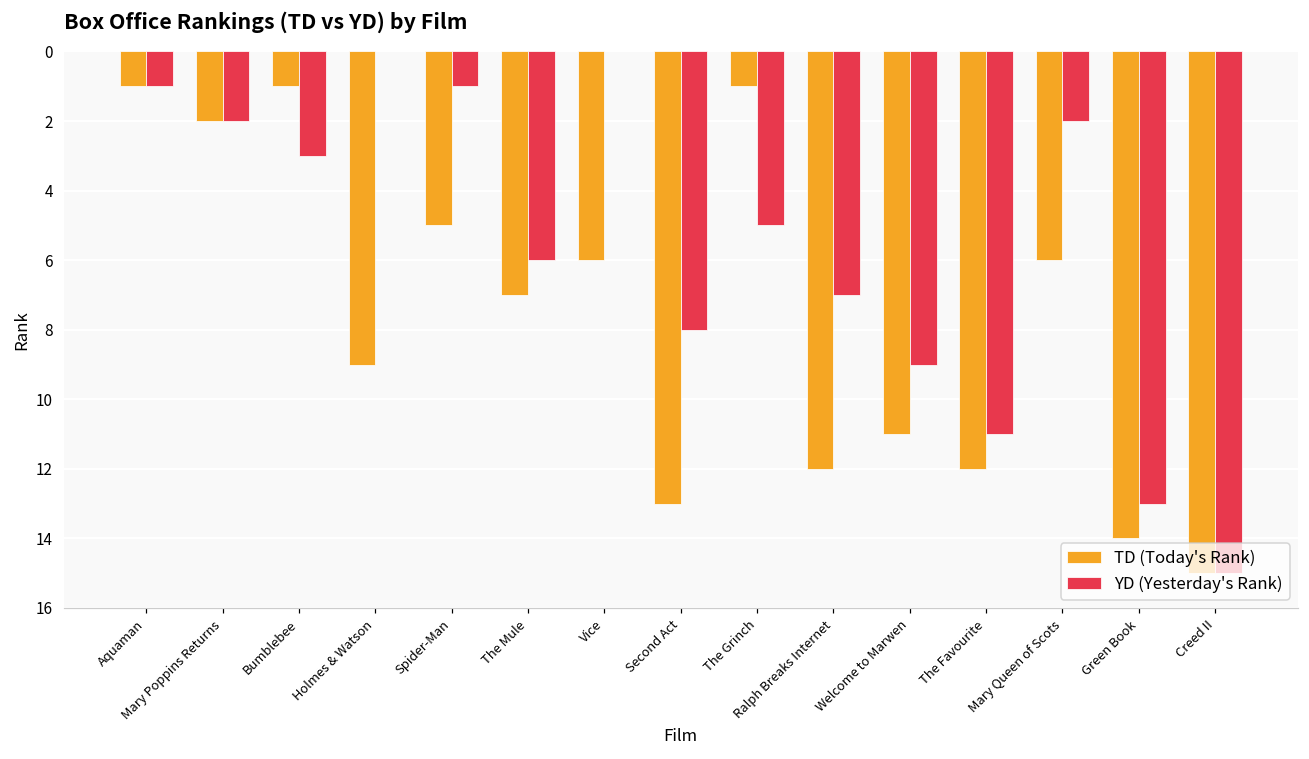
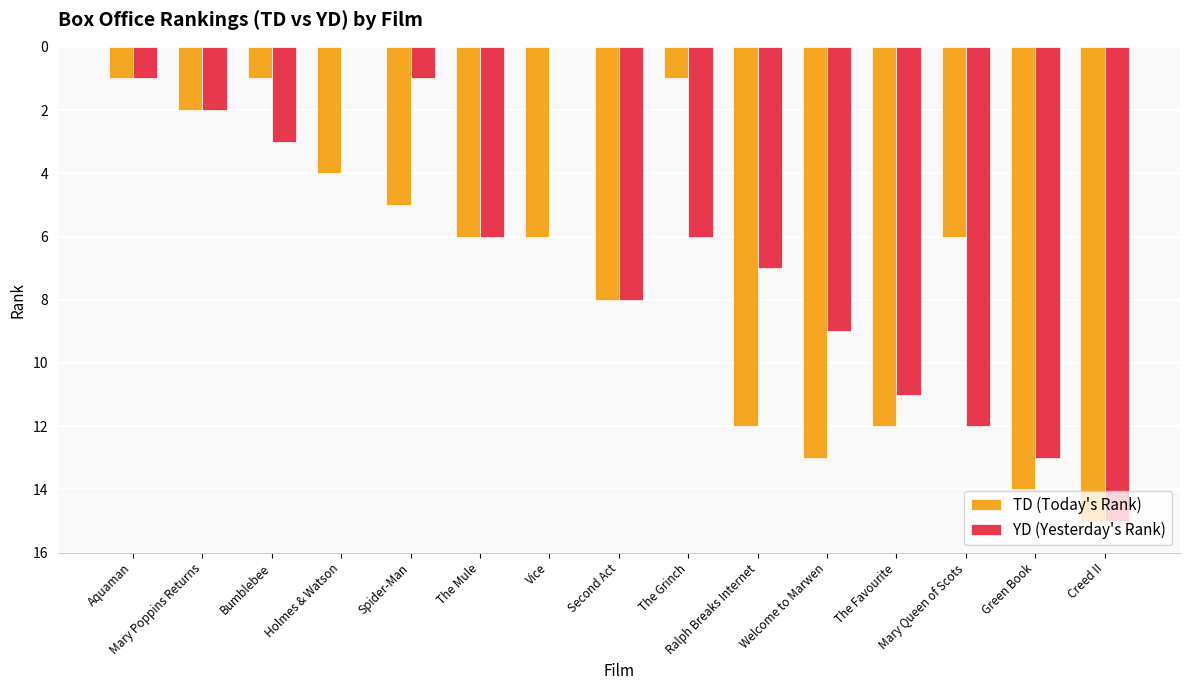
TD (Today's Rank), Holmes & Watson: 9 -> 4
TD (Today's Rank), The Mule: 7 -> 6
TD (Today's Rank), Second Act: 13 -> 8
YD (Yesterday's Rank), The Grinch: 5 -> 6
TD (Today's Rank), Welcome to Marwen: 11 -> 13
YD (Yesterday's Rank), Mary Queen of Scots: 2 -> 12
